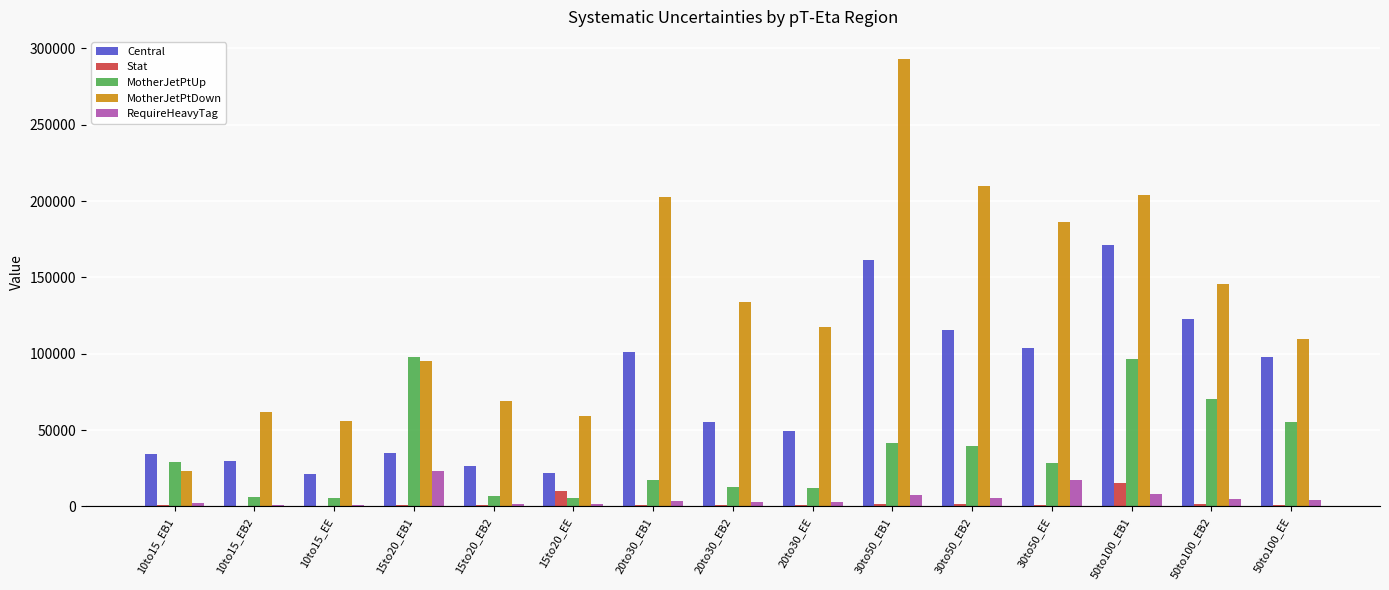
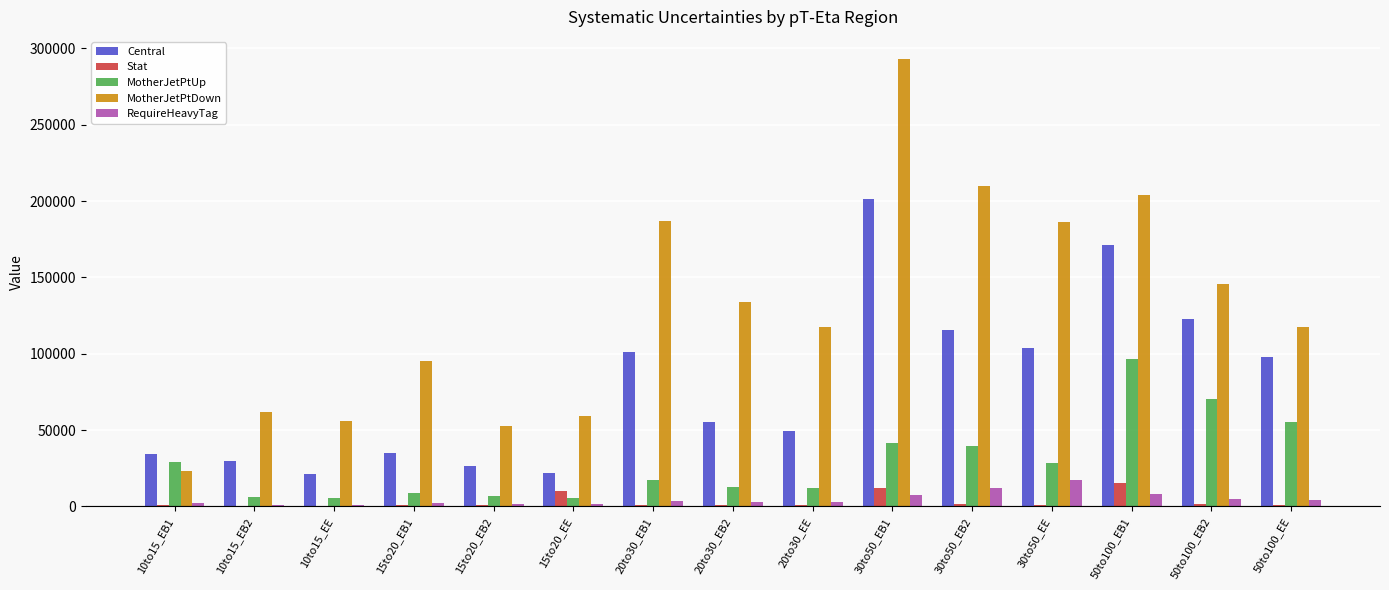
MotherJetPtUp, 15to20_EB1: 98000 -> 9000
RequireHeavyTag, 15to20_EB1: 23000 -> 2000
MotherJetPtDown, 15to20_EB2: 69000 -> 52000
MotherJetPtDown, 20to30_EB1: 203000 -> 187000
Central, 30to50_EB1: 161000 -> 202000
Stat, 30to50_EB1: 2000 -> 12000
RequireHeavyTag, 30to50_EB2: 6000 -> 12000
MotherJetPtDown, 50to100_EE: 110000 -> 118000
